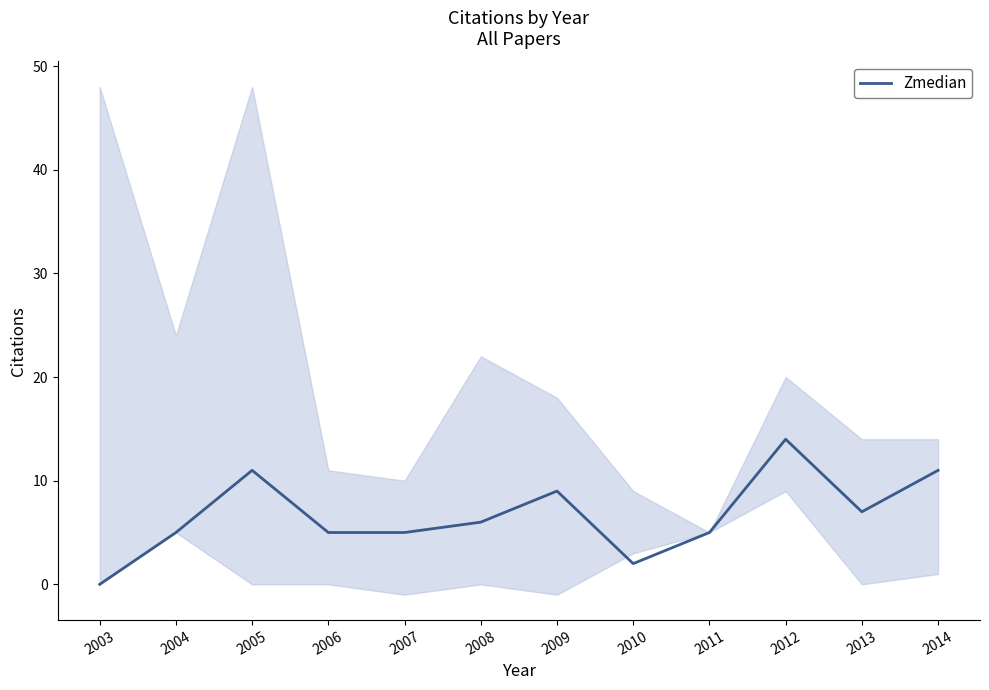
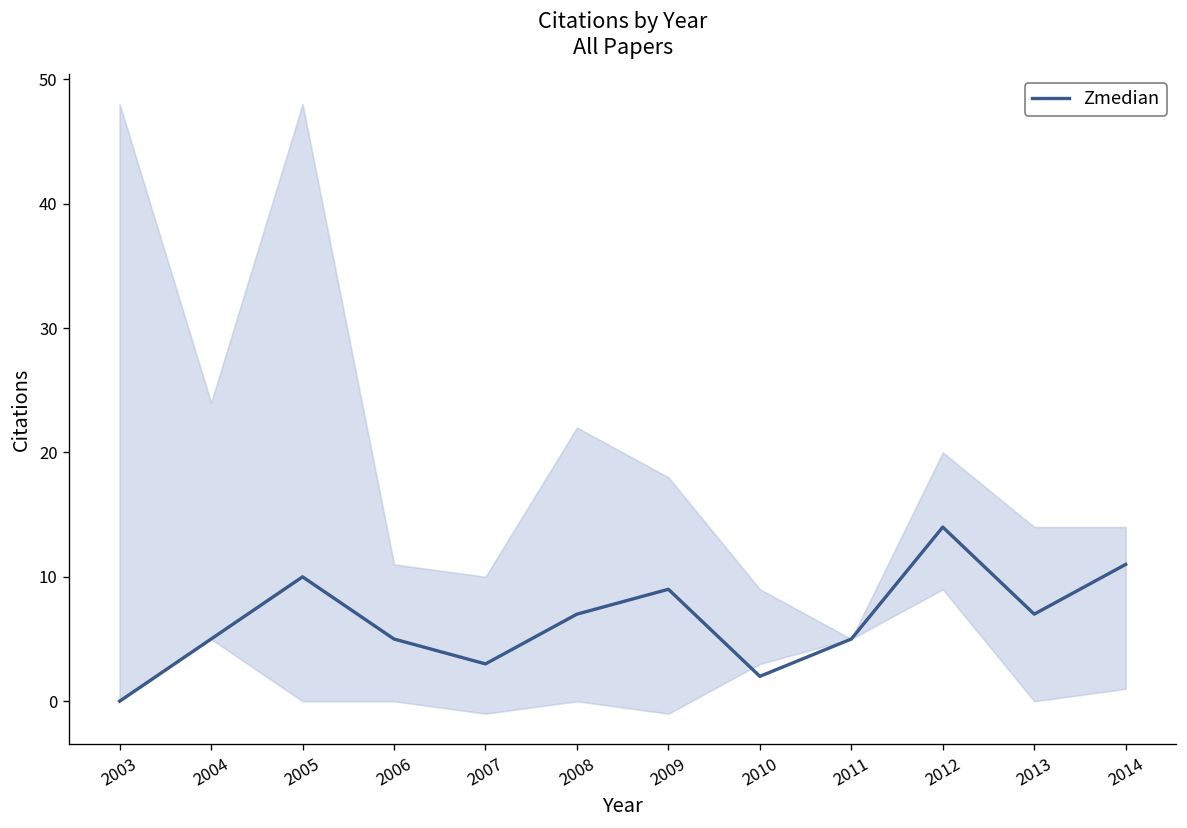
Zmedian, 2005: 11 -> 10
Zmedian, 2007: 5 -> 3
Zmedian, 2008: 6 -> 7
